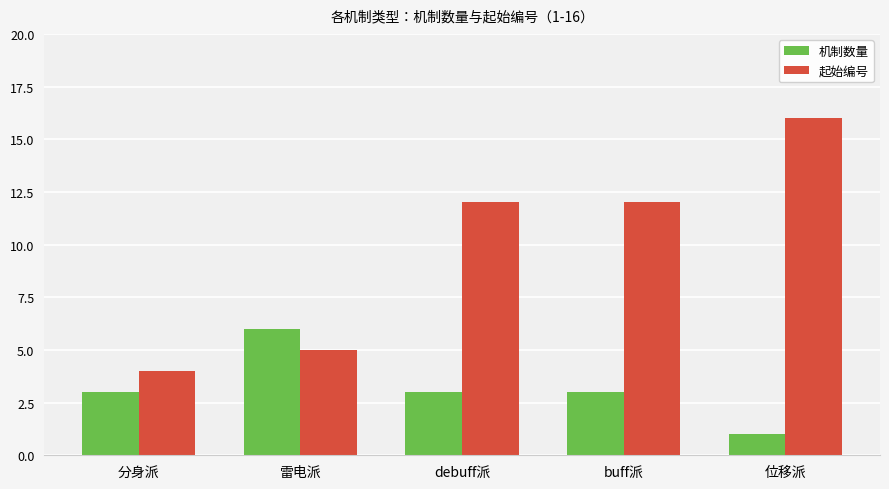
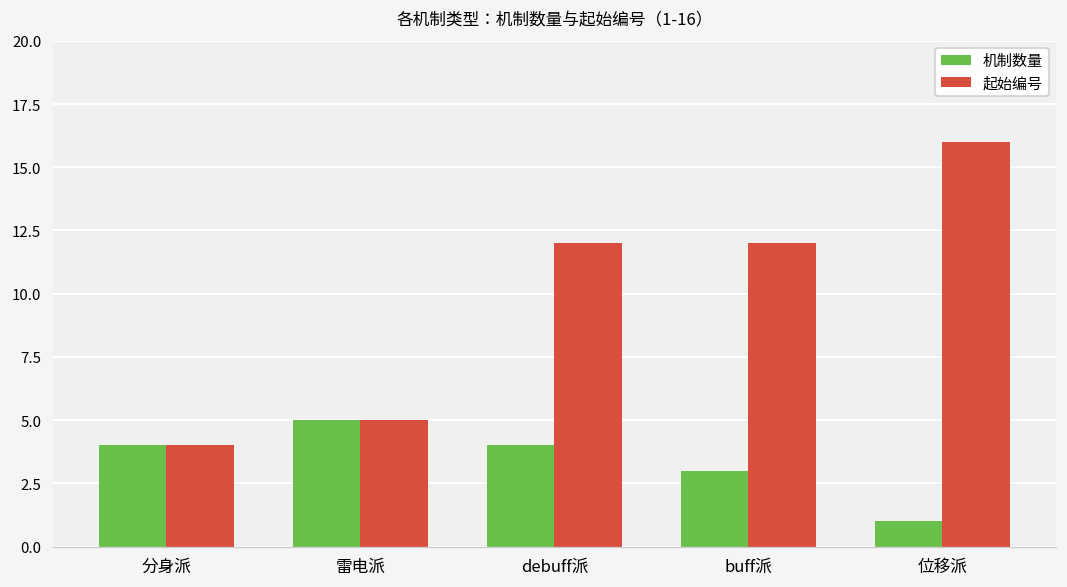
机制数量, 分身派: 3 -> 4
机制数量, 雷电派: 6 -> 5
机制数量, debuff派: 3 -> 4
